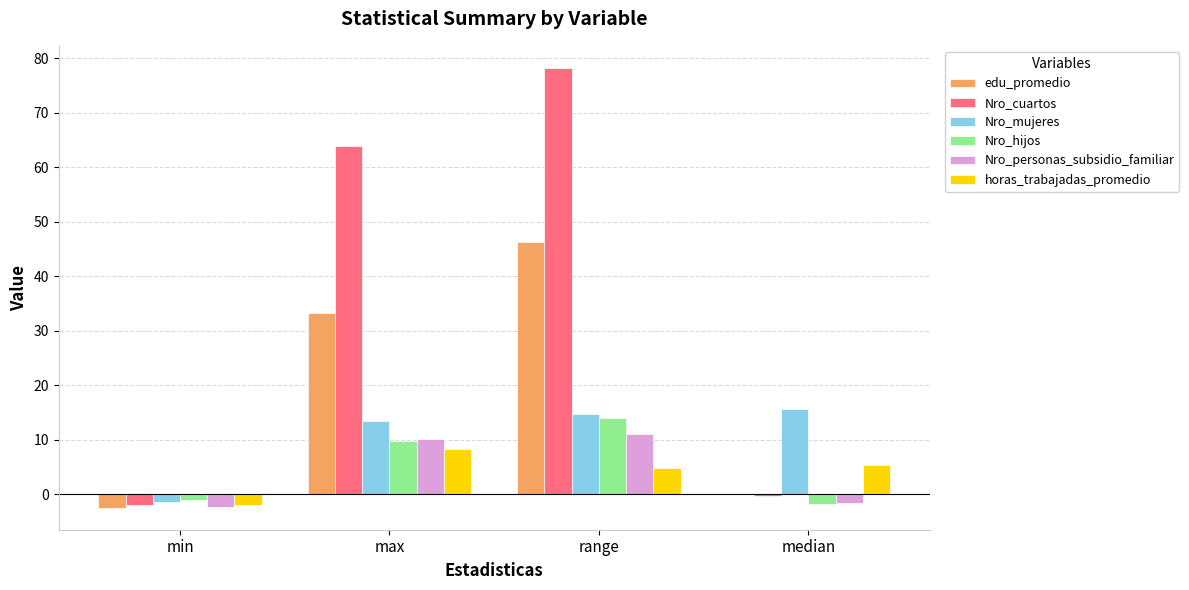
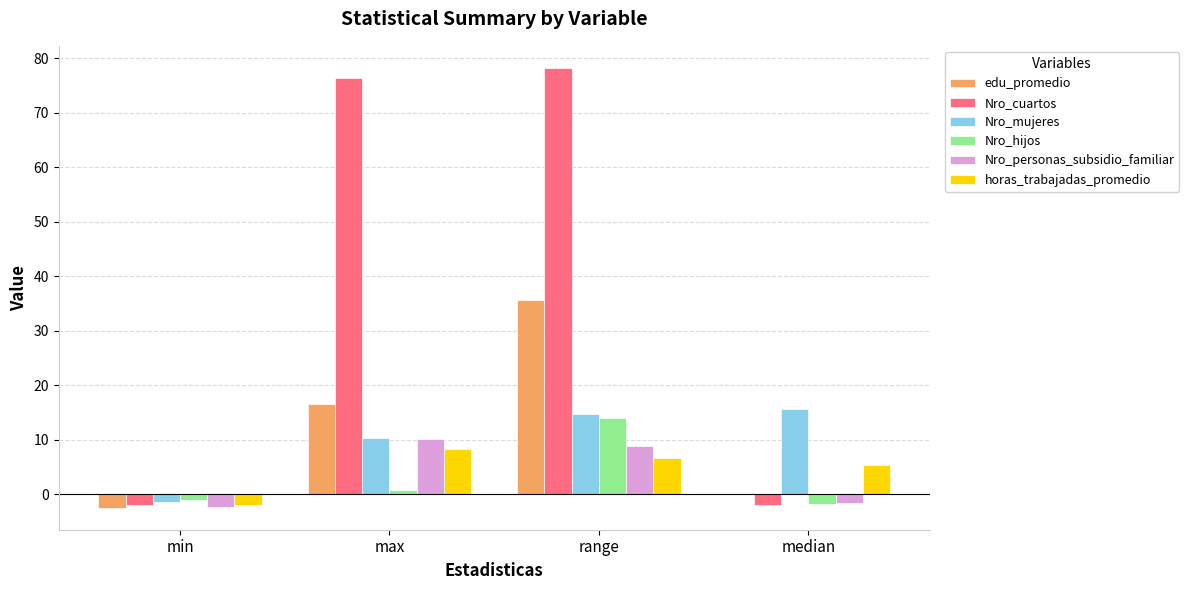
edu_promedio, max: 33 -> 17
Nro_cuartos, max: 64 -> 76
Nro_mujeres, max: 13 -> 10
Nro_hijos, max: 10 -> 1
edu_promedio, range: 46 -> 36
Nro_personas_subsidio_familiar, range: 11 -> 9
horas_trabajadas_promedio, range: 5 -> 7
Nro_cuartos, median: 0 -> -2
